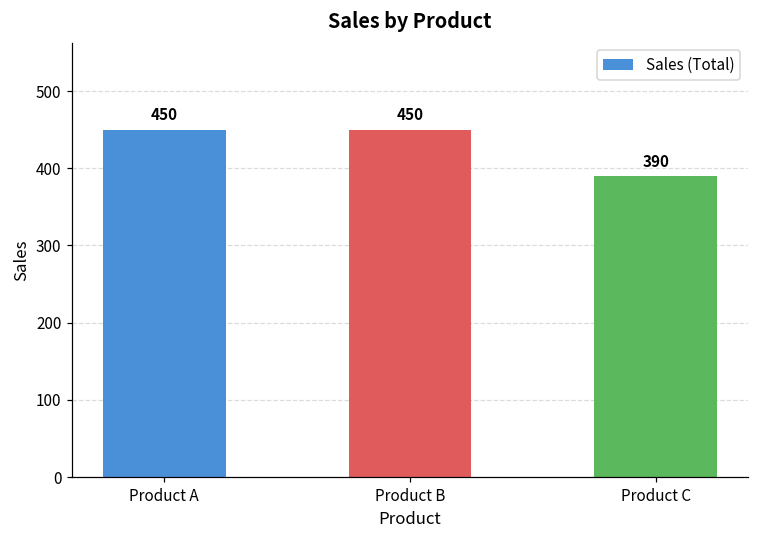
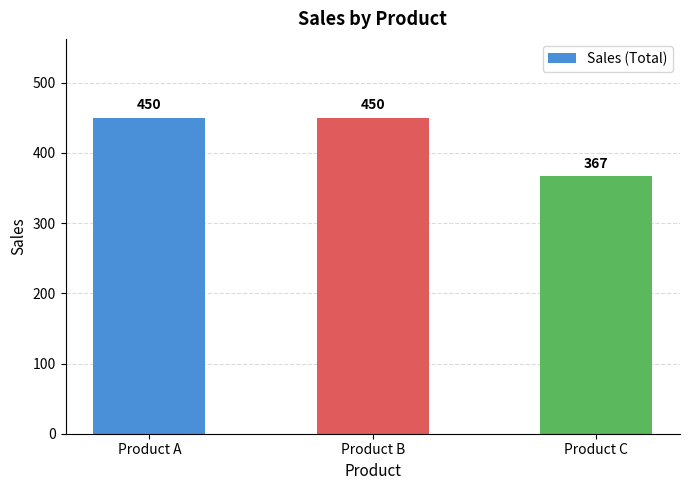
Product C: 390 -> 367
